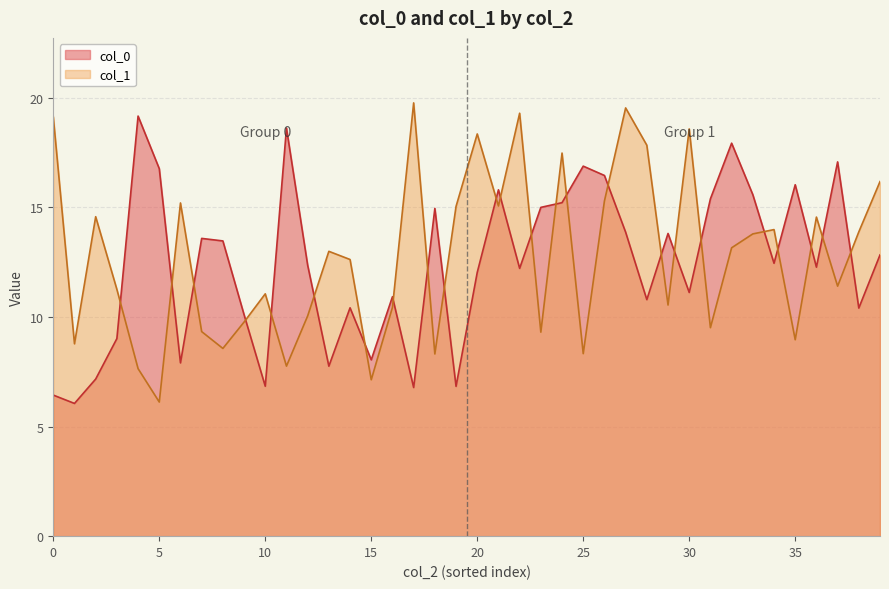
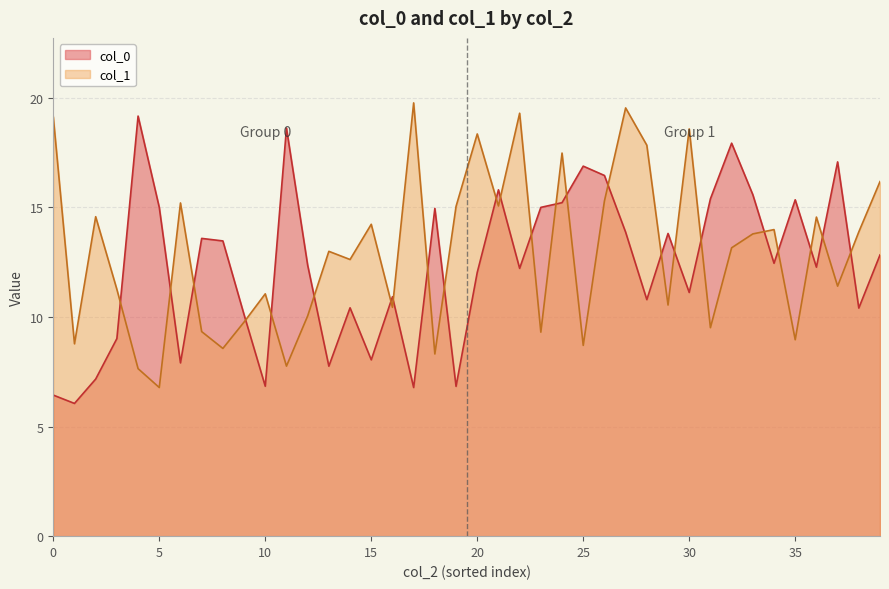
col_0, 5: 16.8 -> 15.0
col_1, 5: 6.1 -> 6.8
col_1, 15: 7.1 -> 14.2
col_1, 25: 8.3 -> 8.7
col_0, 35: 16.0 -> 15.4
